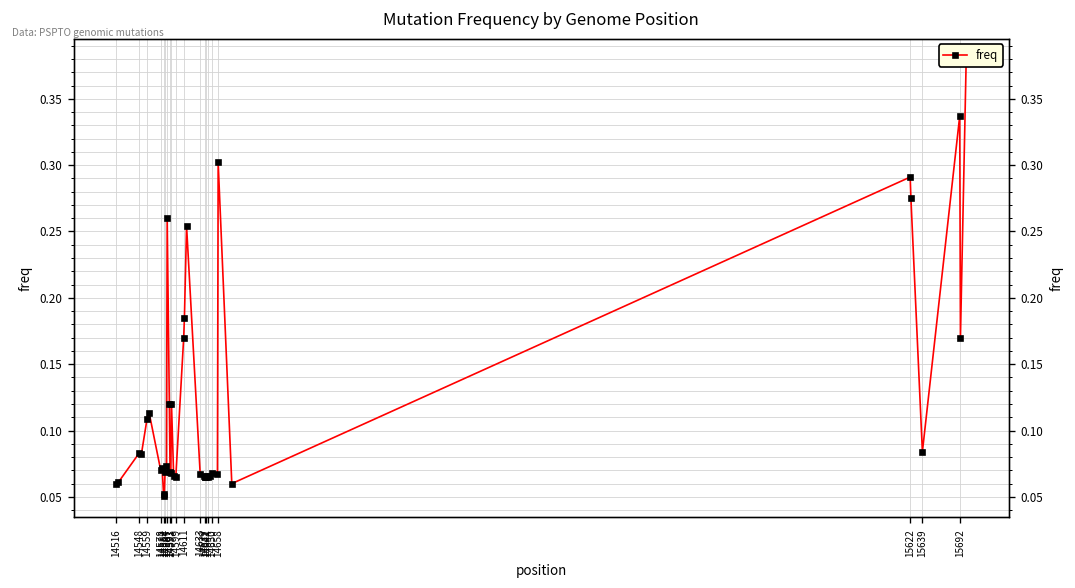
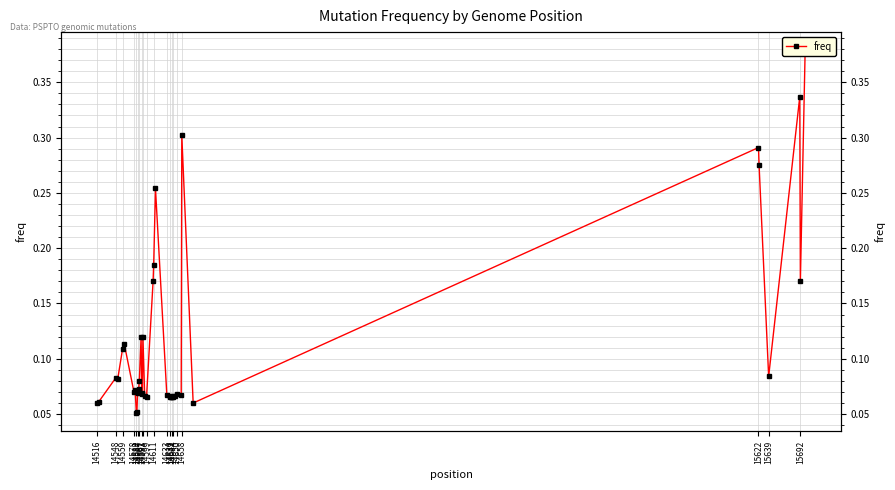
14587: 0.26 -> 0.08
